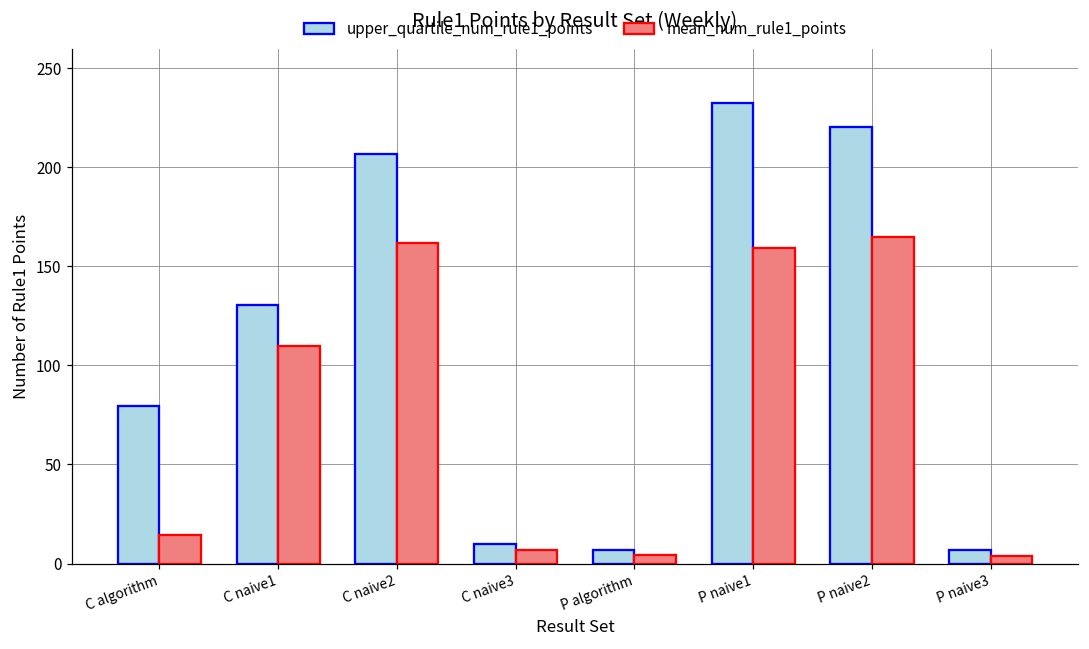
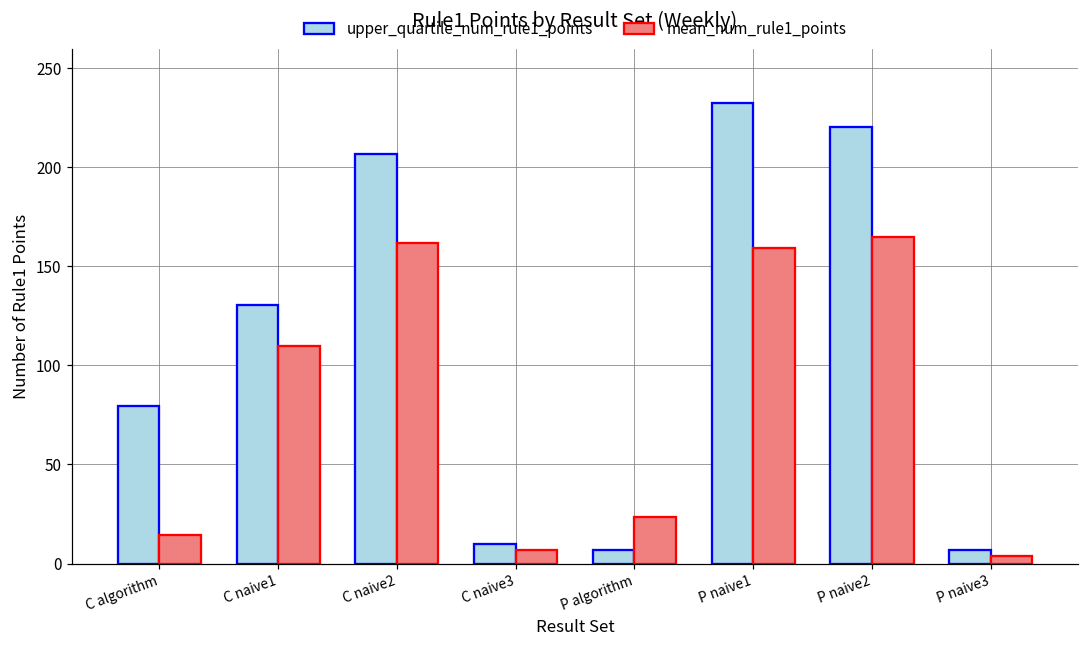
mean_num_rule1_points, P algorithm: 4 -> 23
